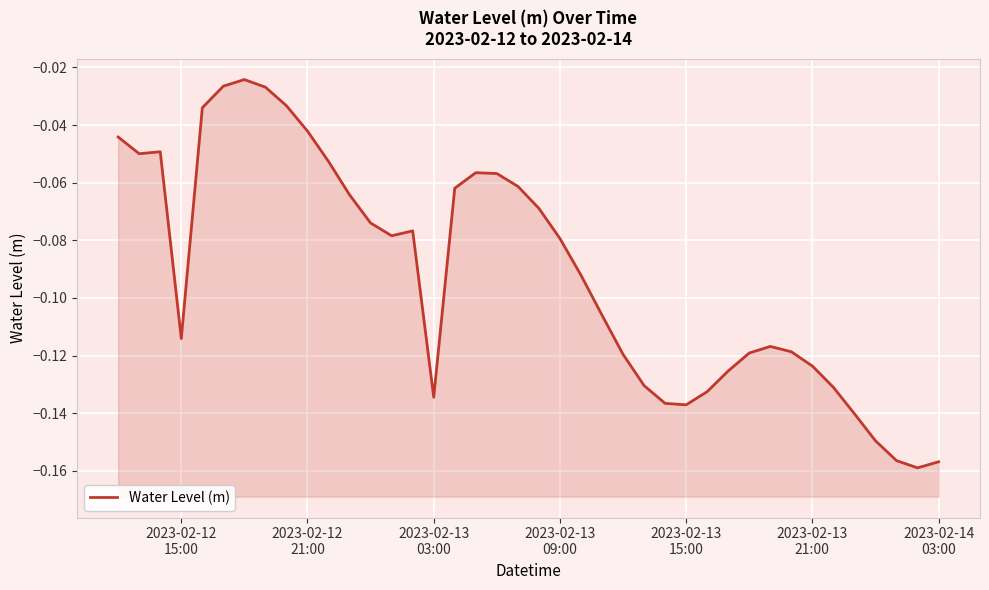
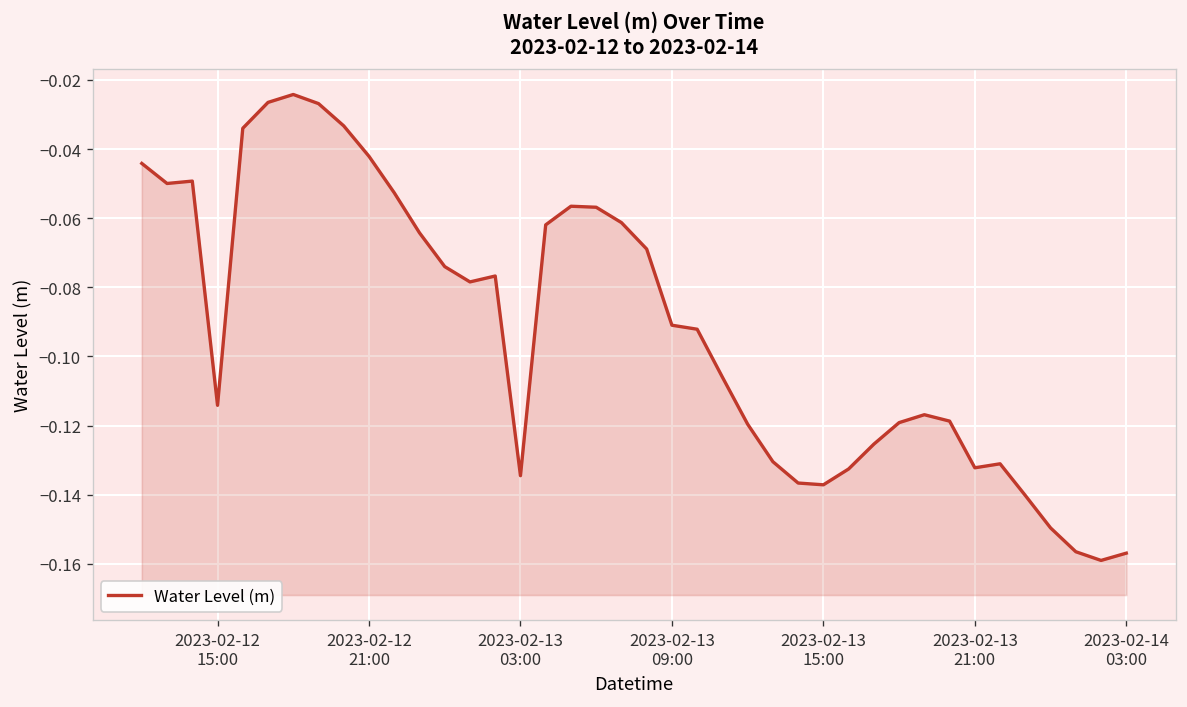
2023-02-13 09:00: -0.079 -> -0.091
2023-02-13 21:00: -0.124 -> -0.132
